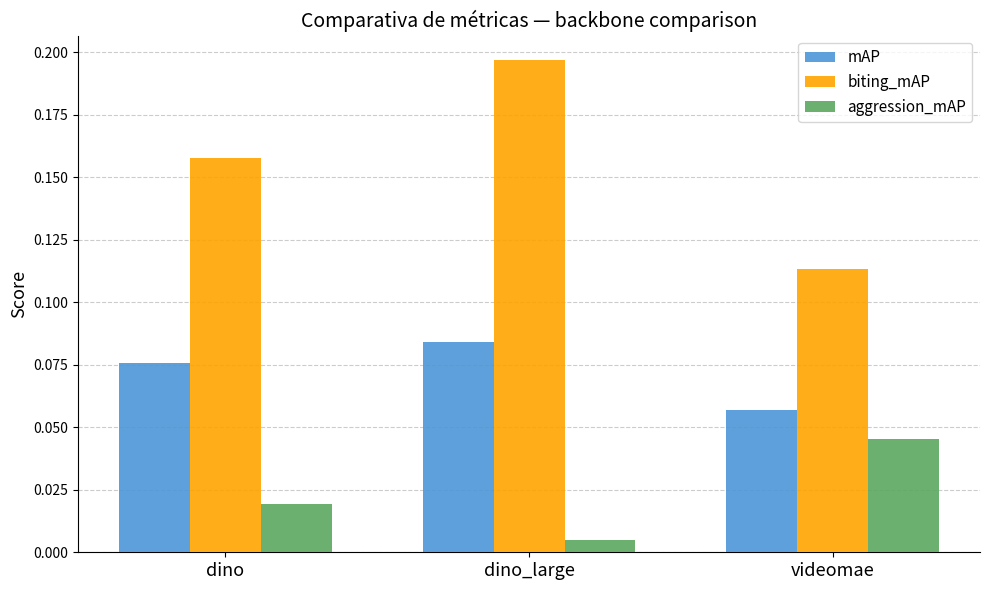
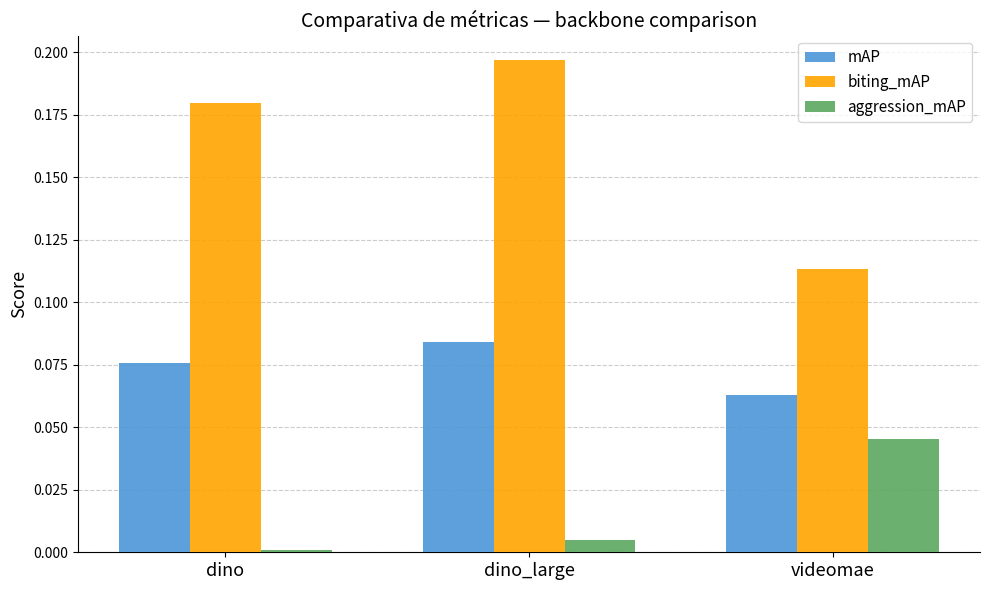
biting_mAP, dino: 0.158 -> 0.180
aggression_mAP, dino: 0.019 -> 0.001
mAP, videomae: 0.057 -> 0.063
